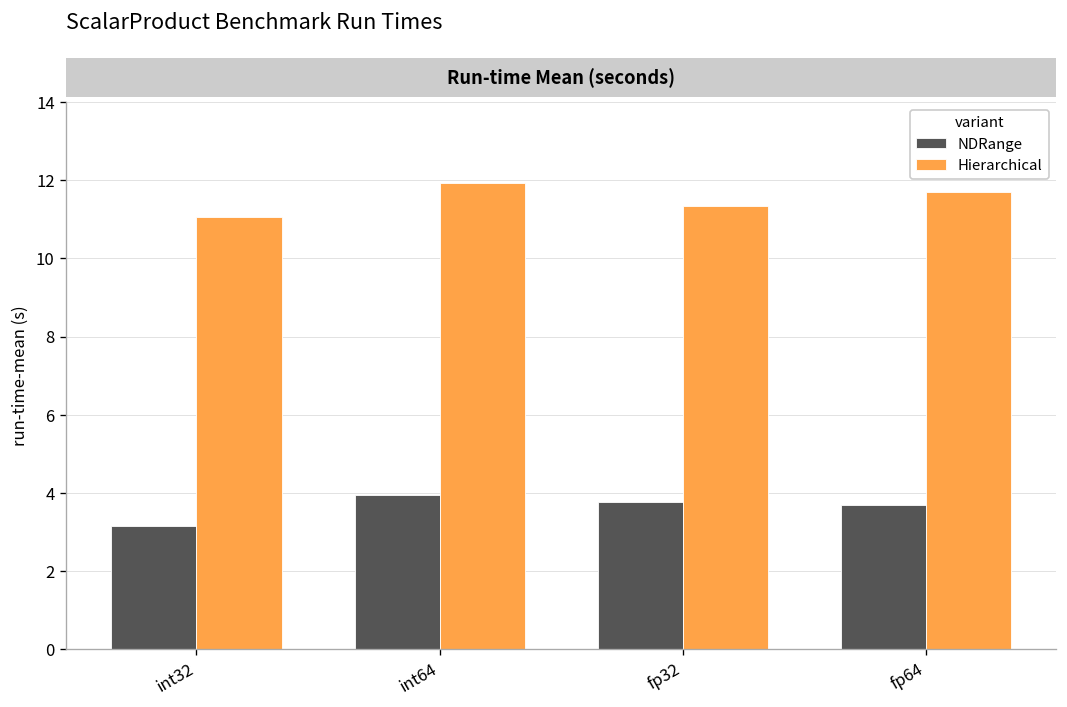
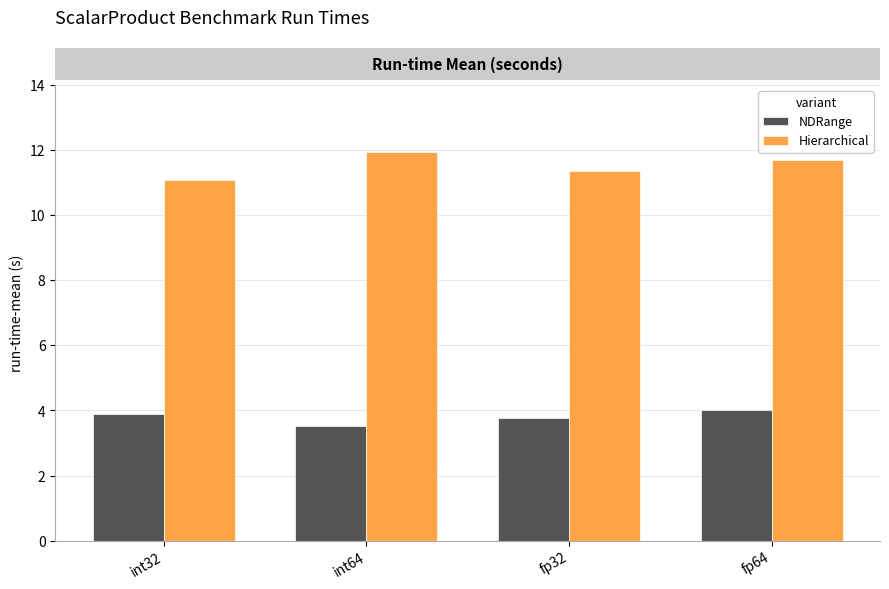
NDRange, int32: 3.2 -> 3.9
NDRange, int64: 4.0 -> 3.5
NDRange, fp64: 3.7 -> 4.0
